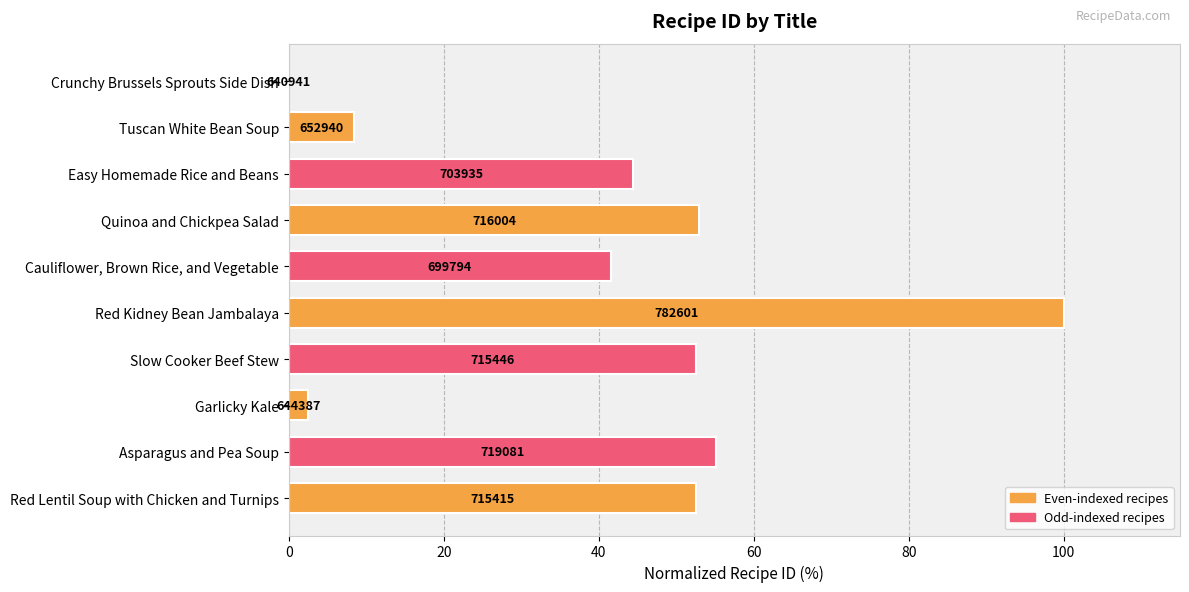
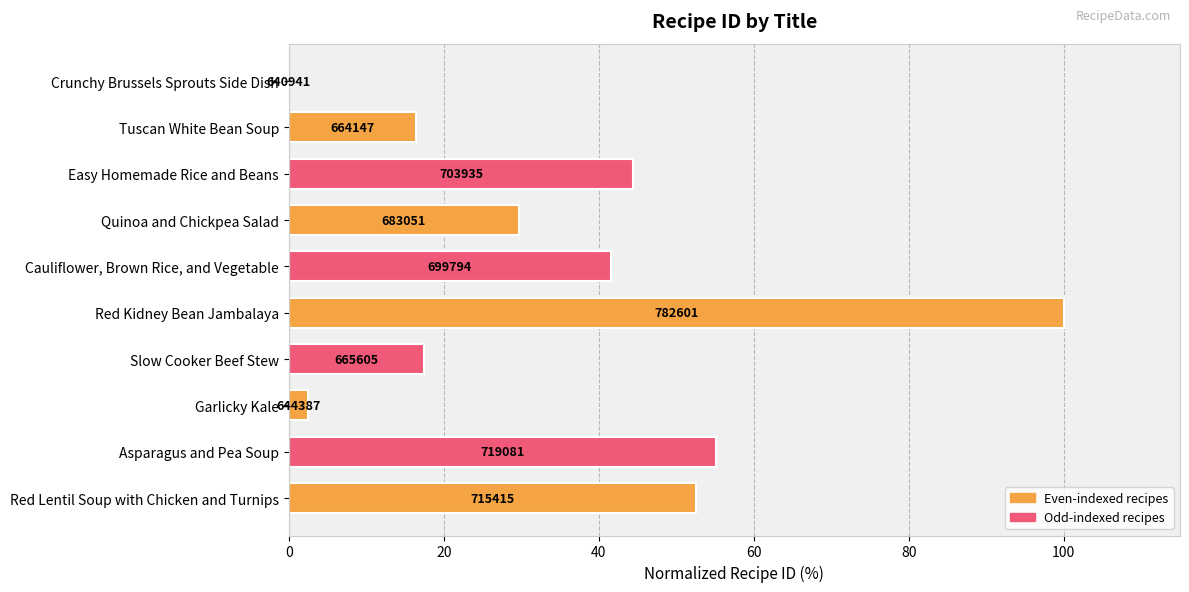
Tuscan White Bean Soup: 652940 -> 664147
Quinoa and Chickpea Salad: 716004 -> 683051
Slow Cooker Beef Stew: 715446 -> 665605
